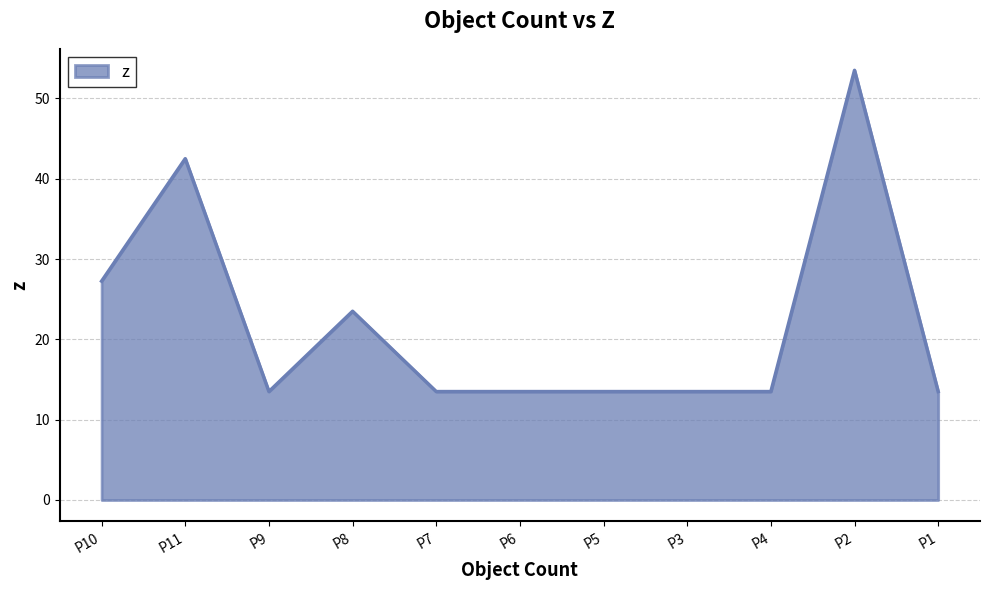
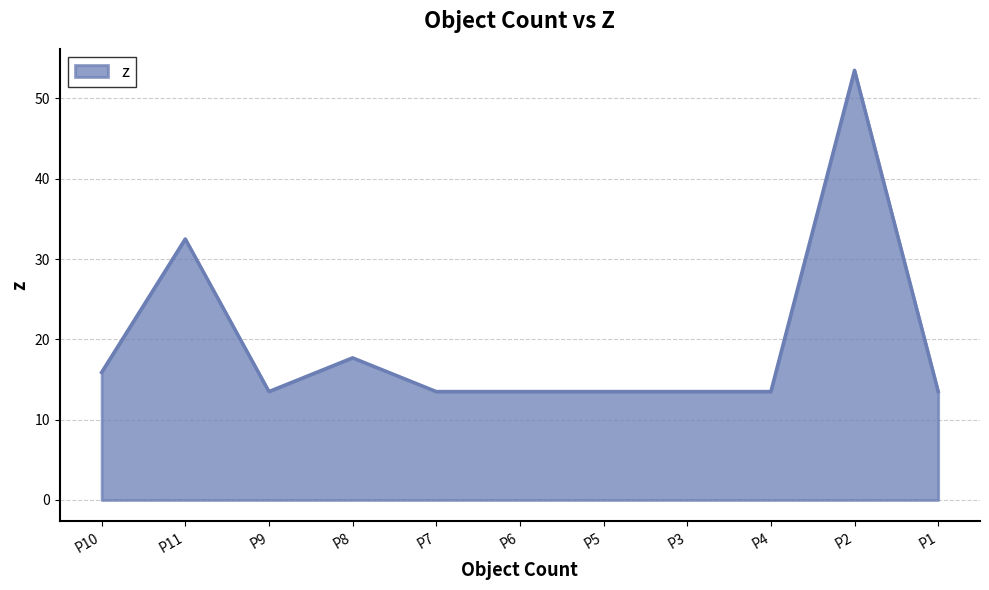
P10: 27 -> 16
P11: 43 -> 33
P8: 24 -> 18
